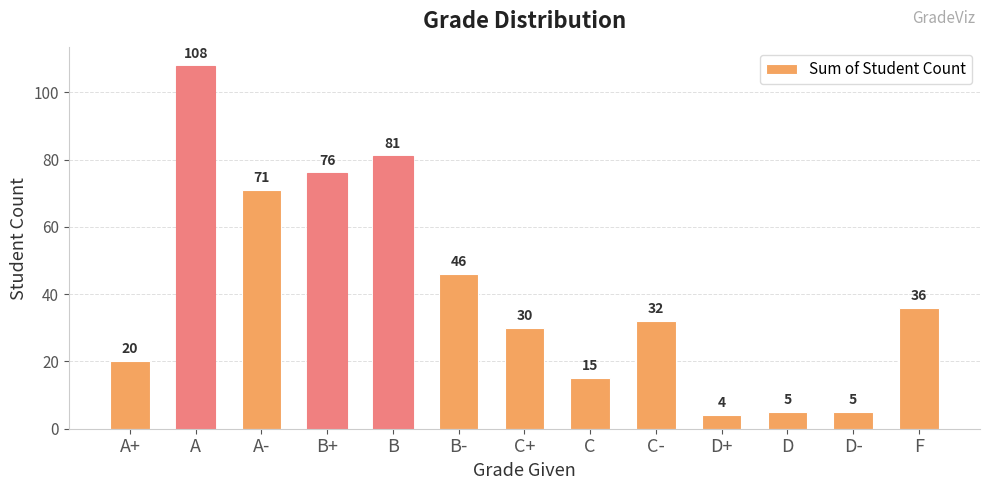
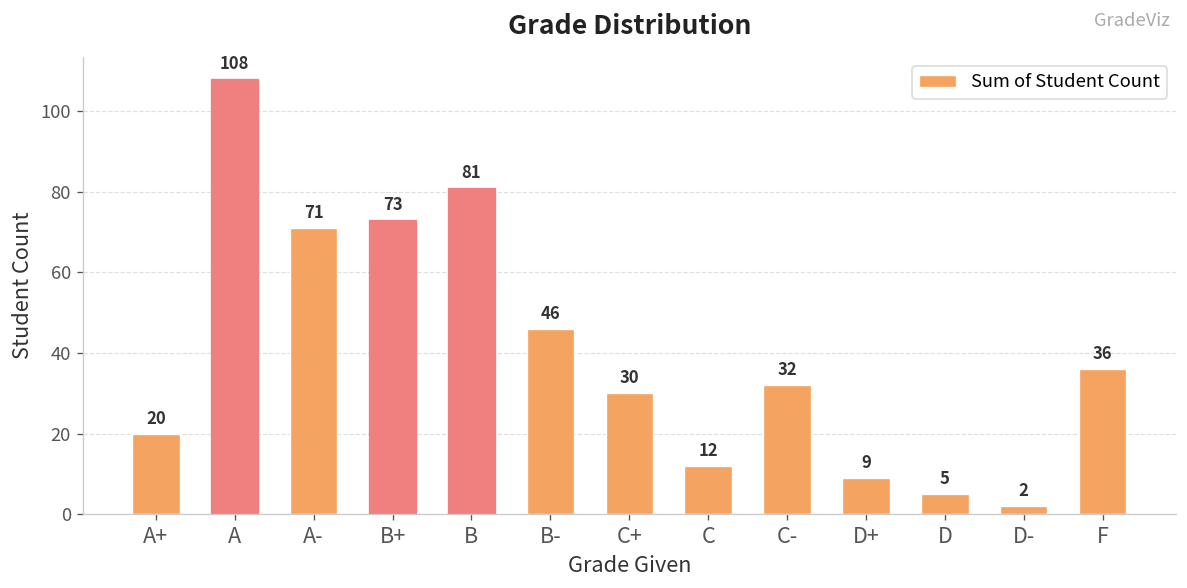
B+: 76 -> 73
C: 15 -> 12
D+: 4 -> 9
D-: 5 -> 2
